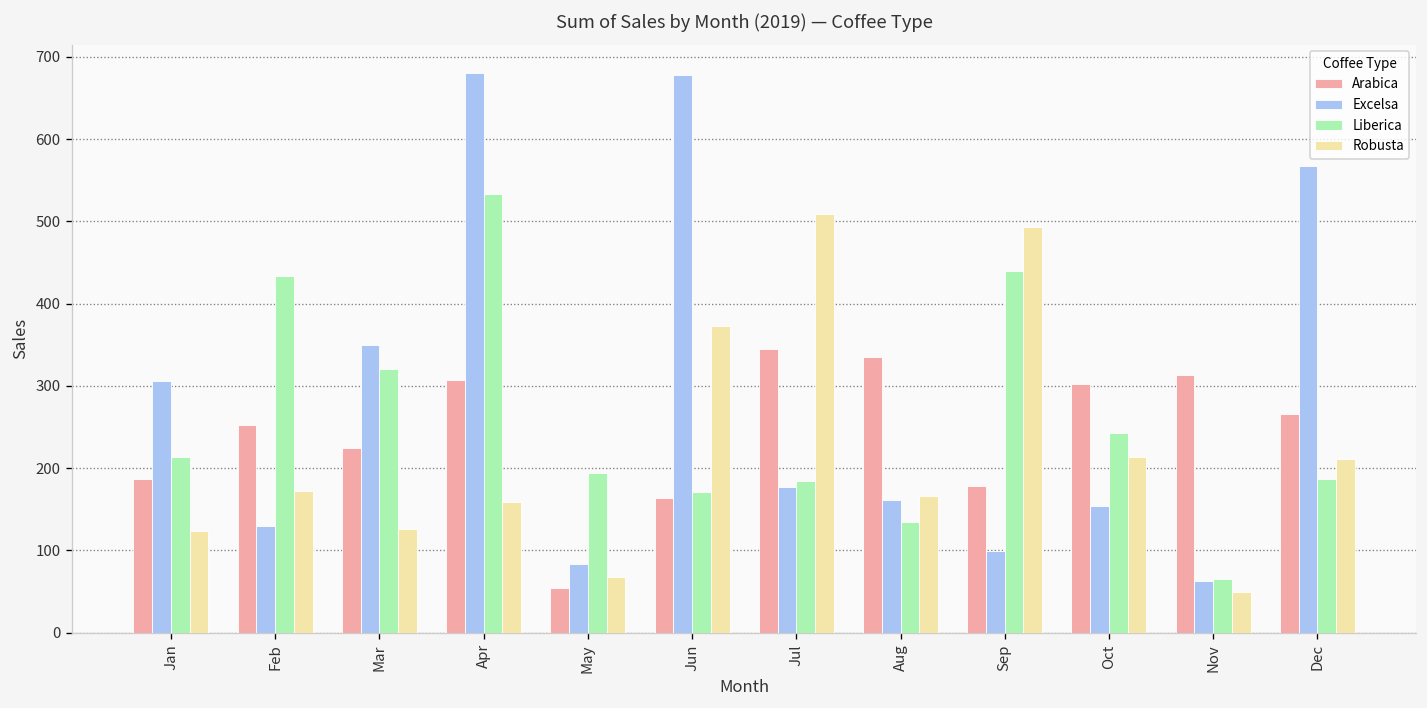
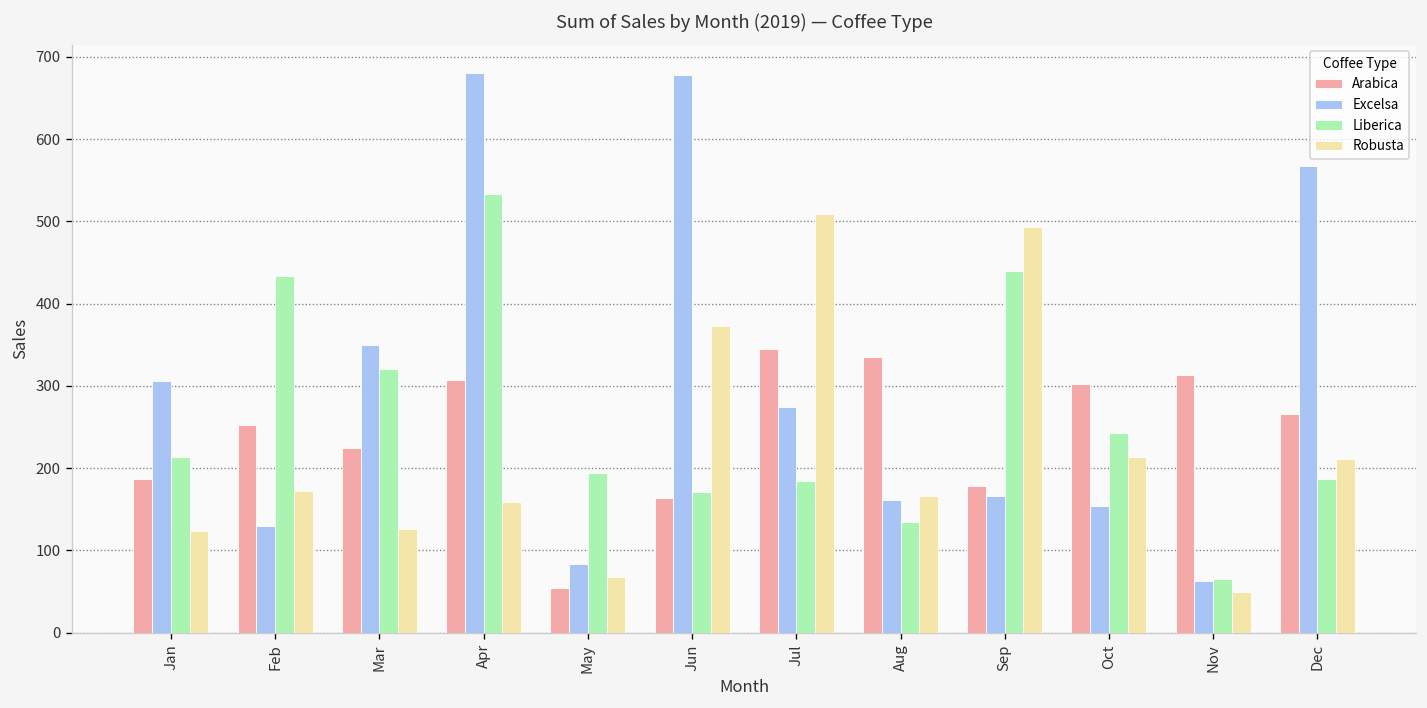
Excelsa, Jul: 180 -> 270
Excelsa, Sep: 100 -> 170
